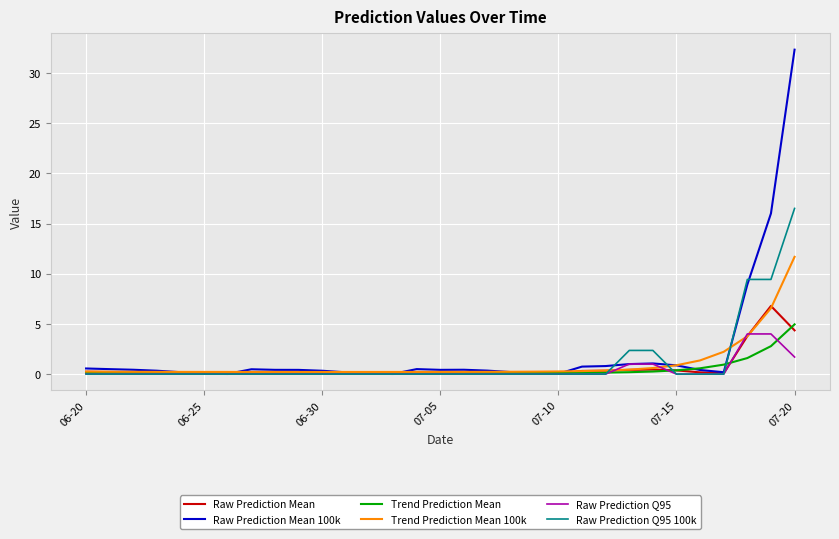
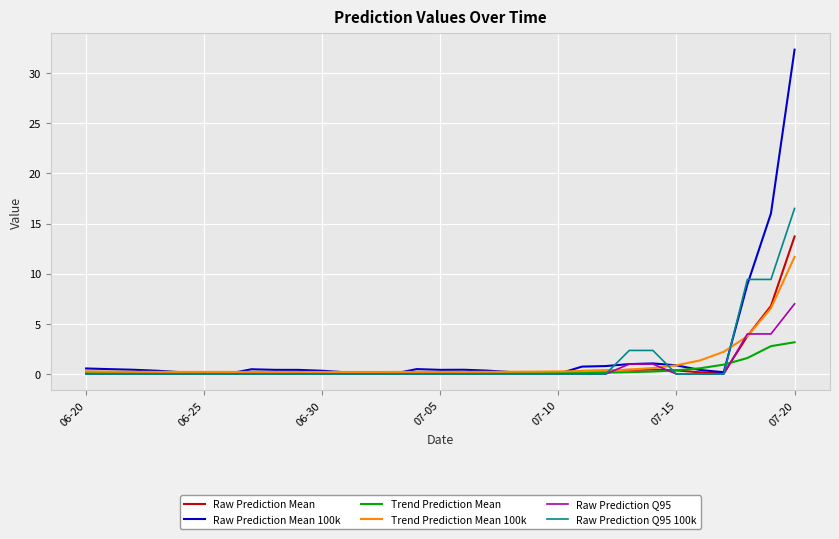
Raw Prediction Mean, 07-20: 4.4 -> 13.7
Trend Prediction Mean, 07-20: 5.0 -> 3.2
Raw Prediction Q95, 07-20: 1.7 -> 7.0
